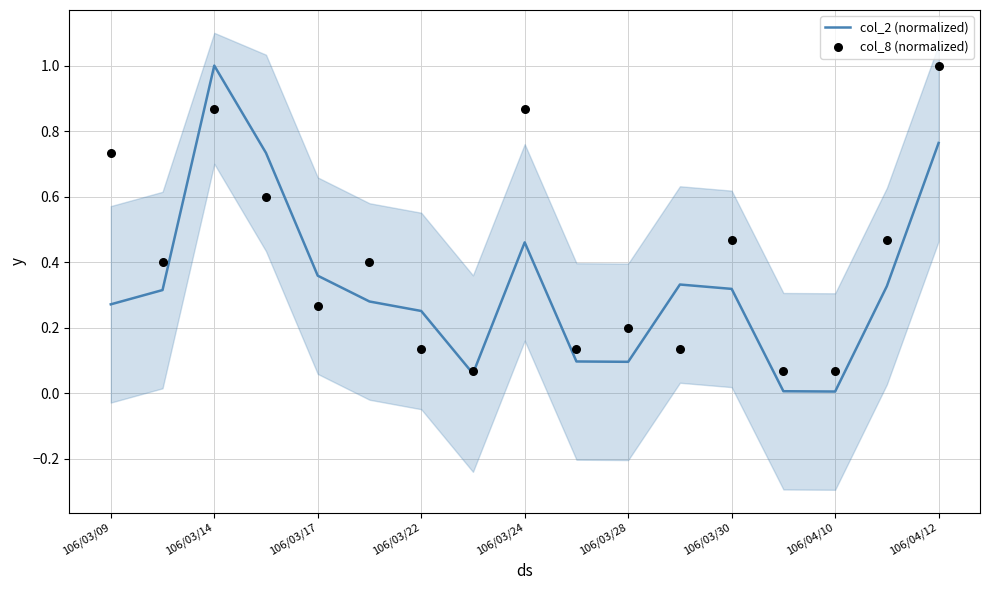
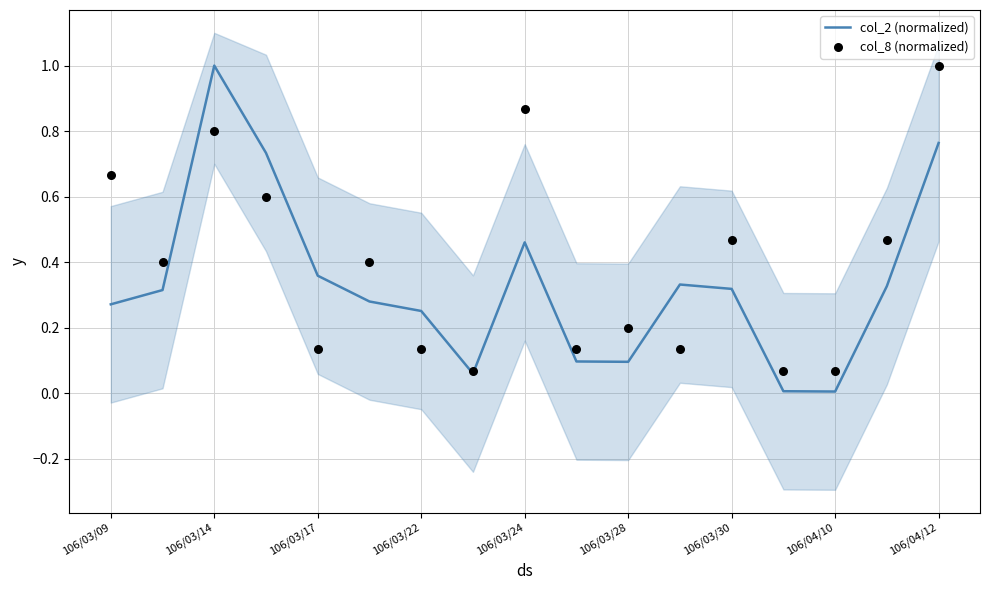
col_8 (normalized), 106/03/09: 0.73 -> 0.67
col_8 (normalized), 106/03/14: 0.87 -> 0.80
col_8 (normalized), 106/03/17: 0.27 -> 0.13
